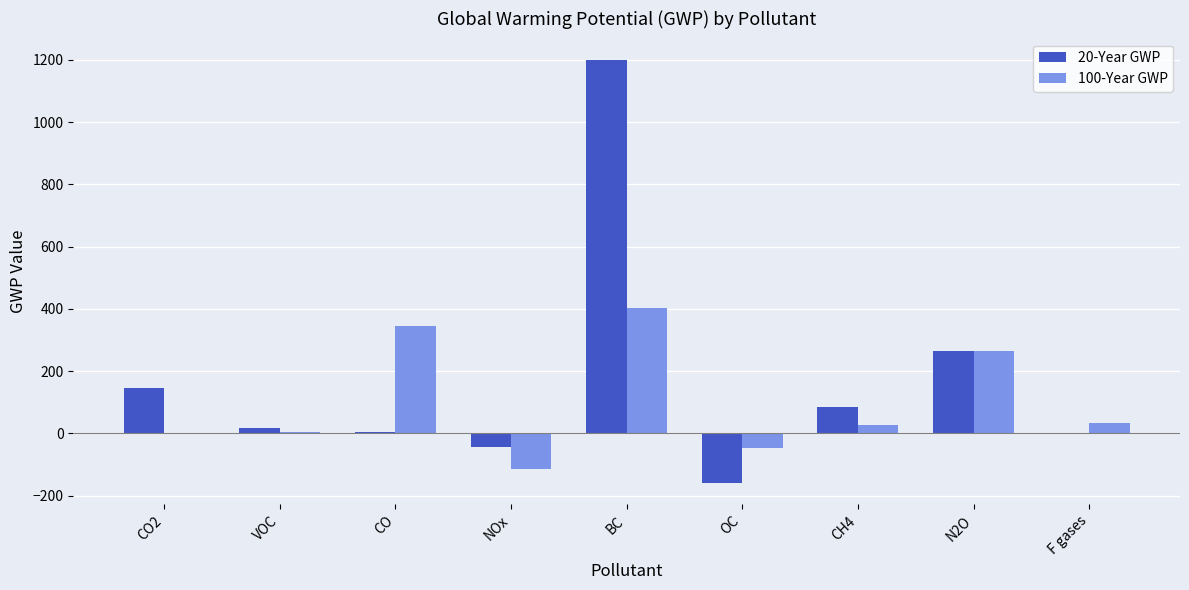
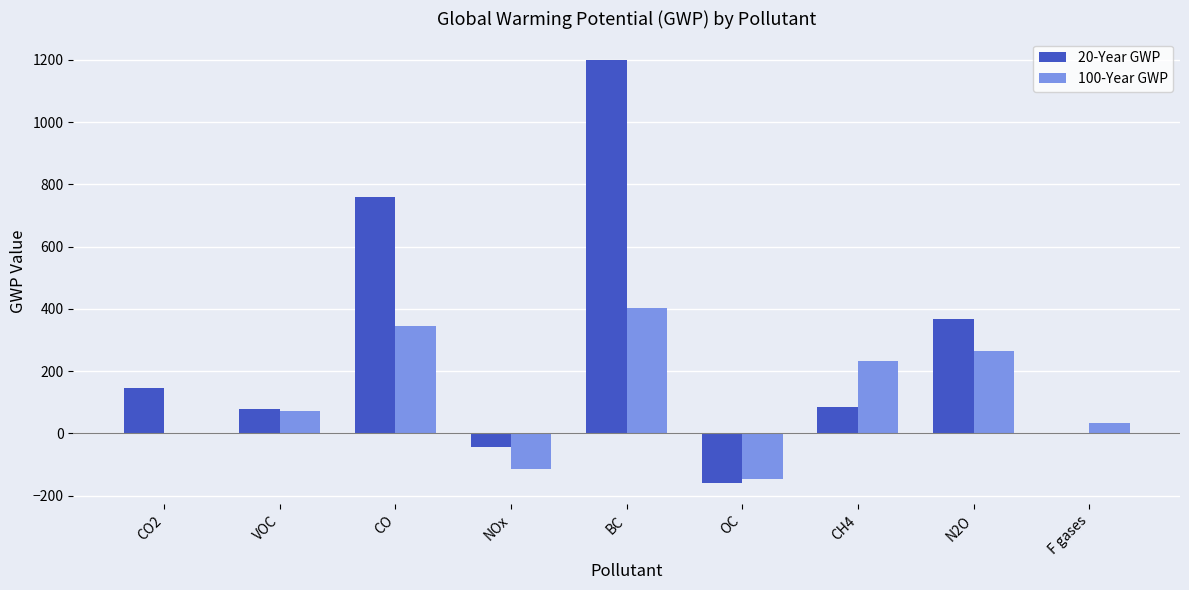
20-Year GWP, VOC: 20 -> 80
100-Year GWP, VOC: 10 -> 70
20-Year GWP, CO: 10 -> 760
100-Year GWP, OC: -50 -> -150
100-Year GWP, CH4: 30 -> 230
20-Year GWP, N2O: 260 -> 370
